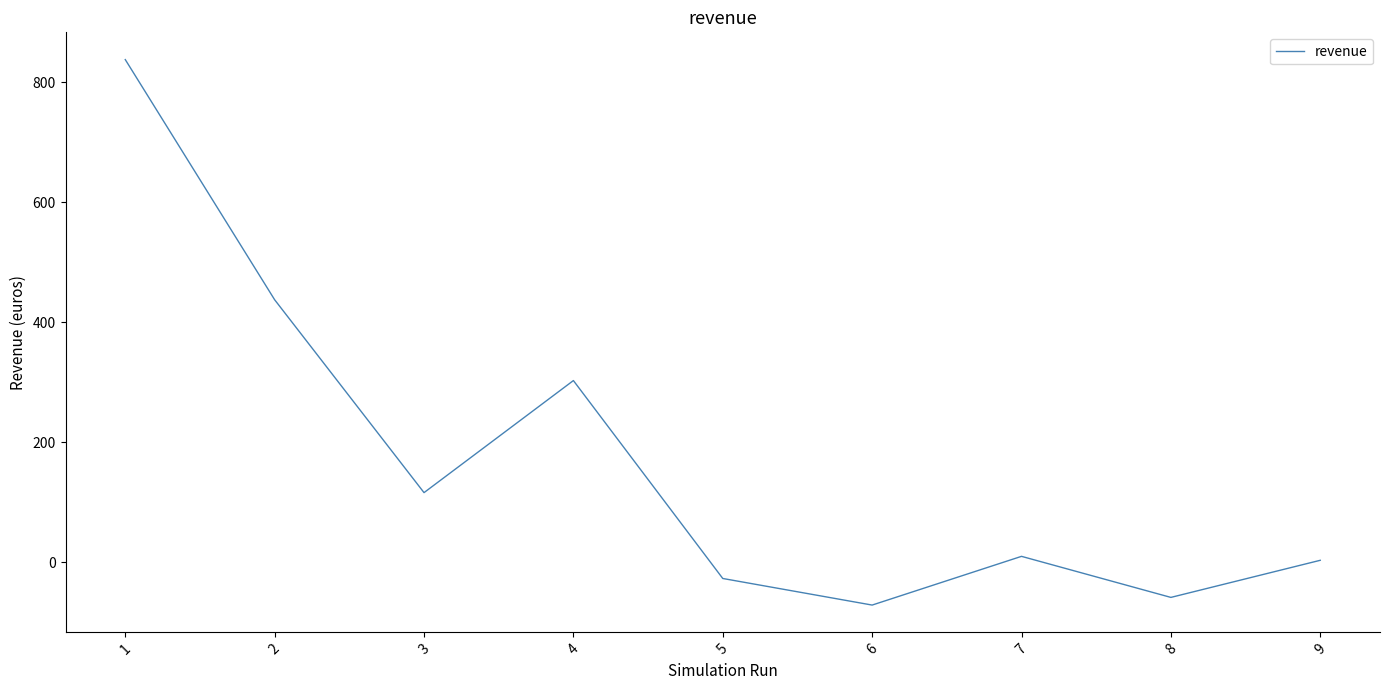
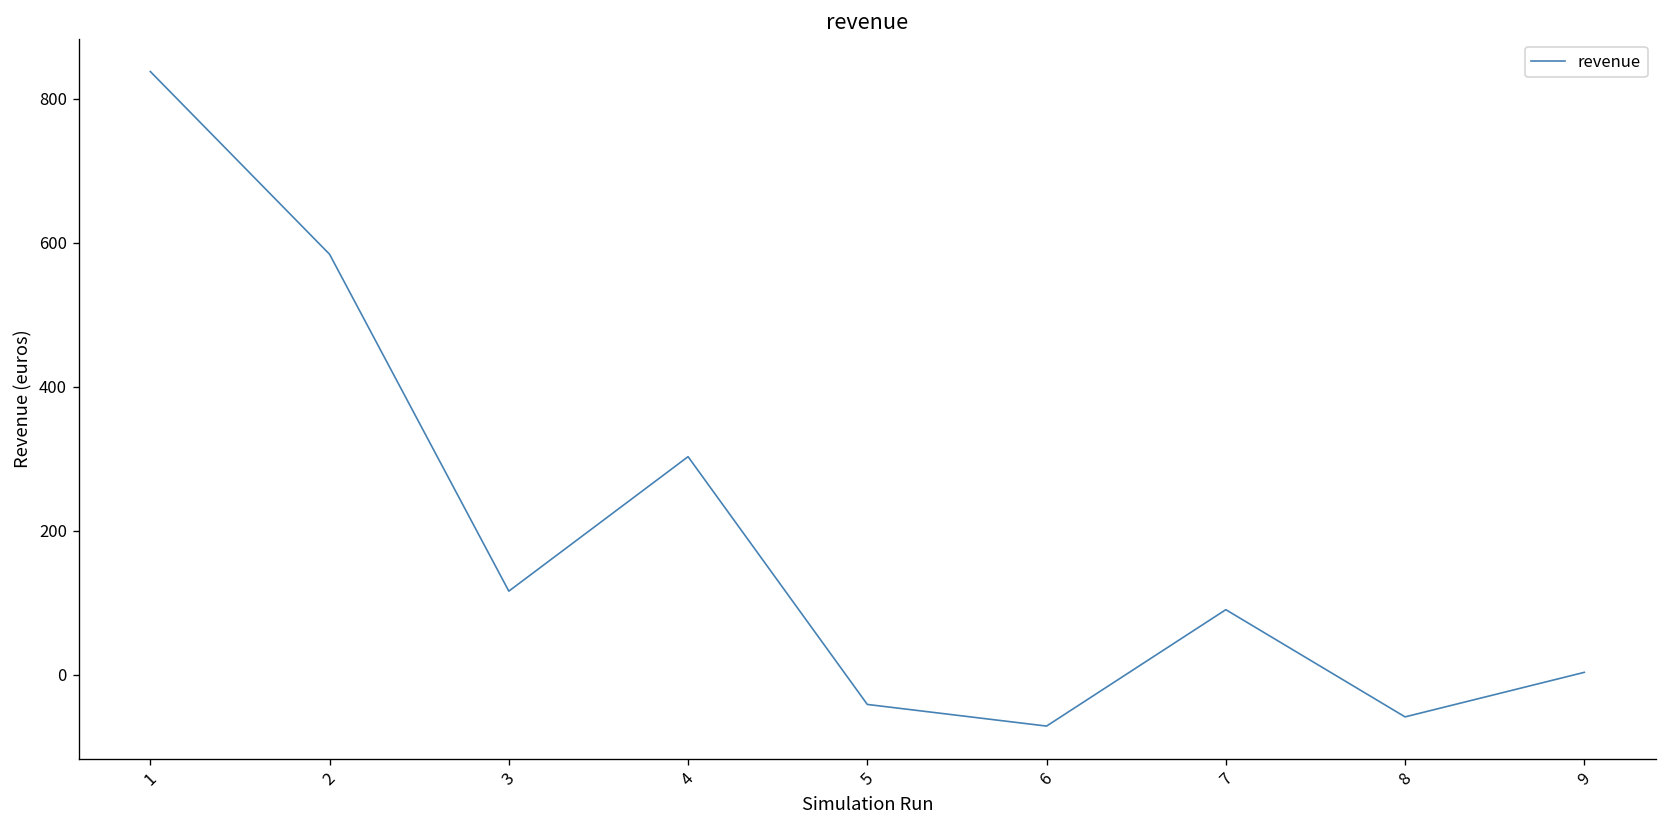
2: 440 -> 580
5: -30 -> -40
7: 10 -> 90
